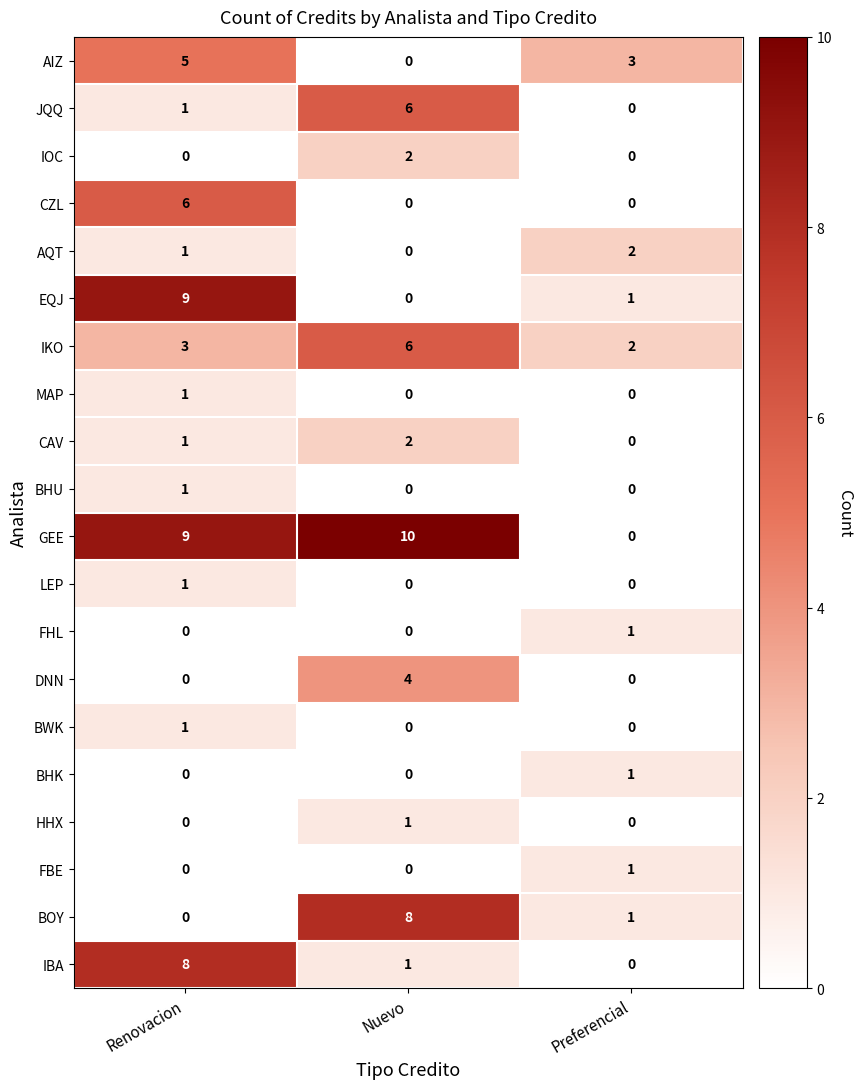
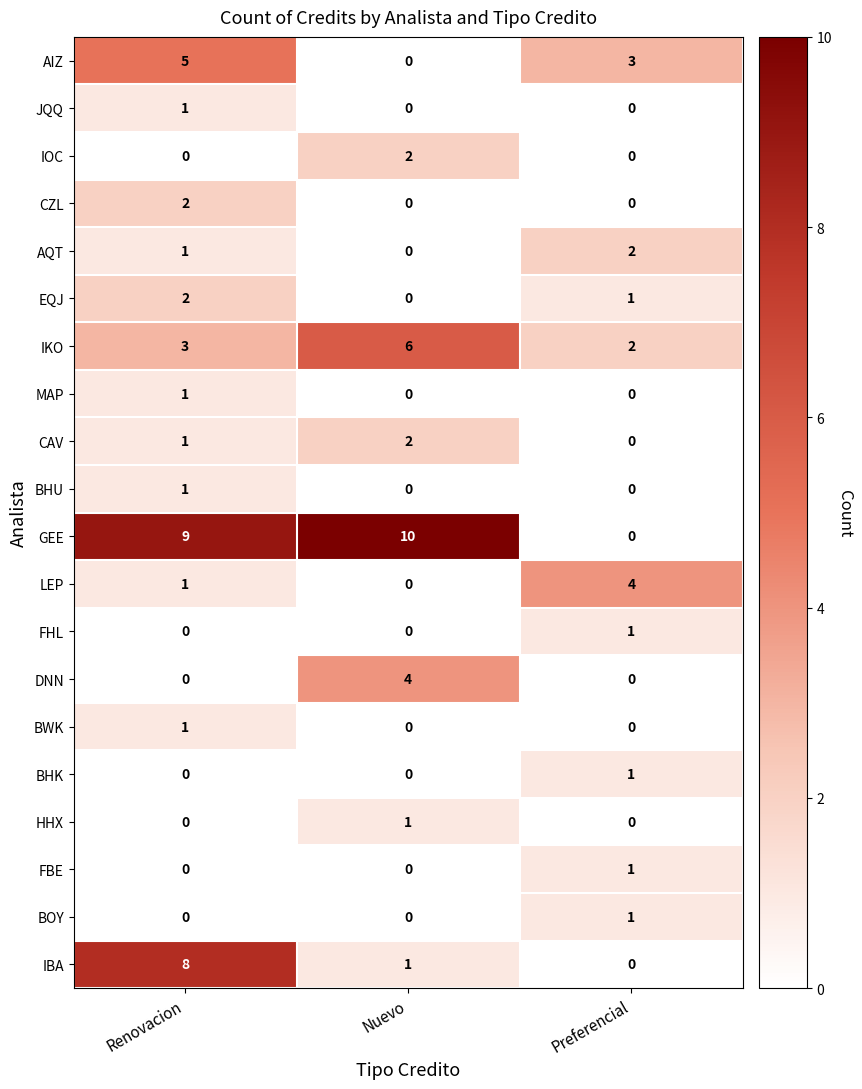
JQQ, Nuevo: 6 -> 0
CZL, Renovacion: 6 -> 2
EQJ, Renovacion: 9 -> 2
LEP, Preferencial: 0 -> 4
BOY, Nuevo: 8 -> 0
